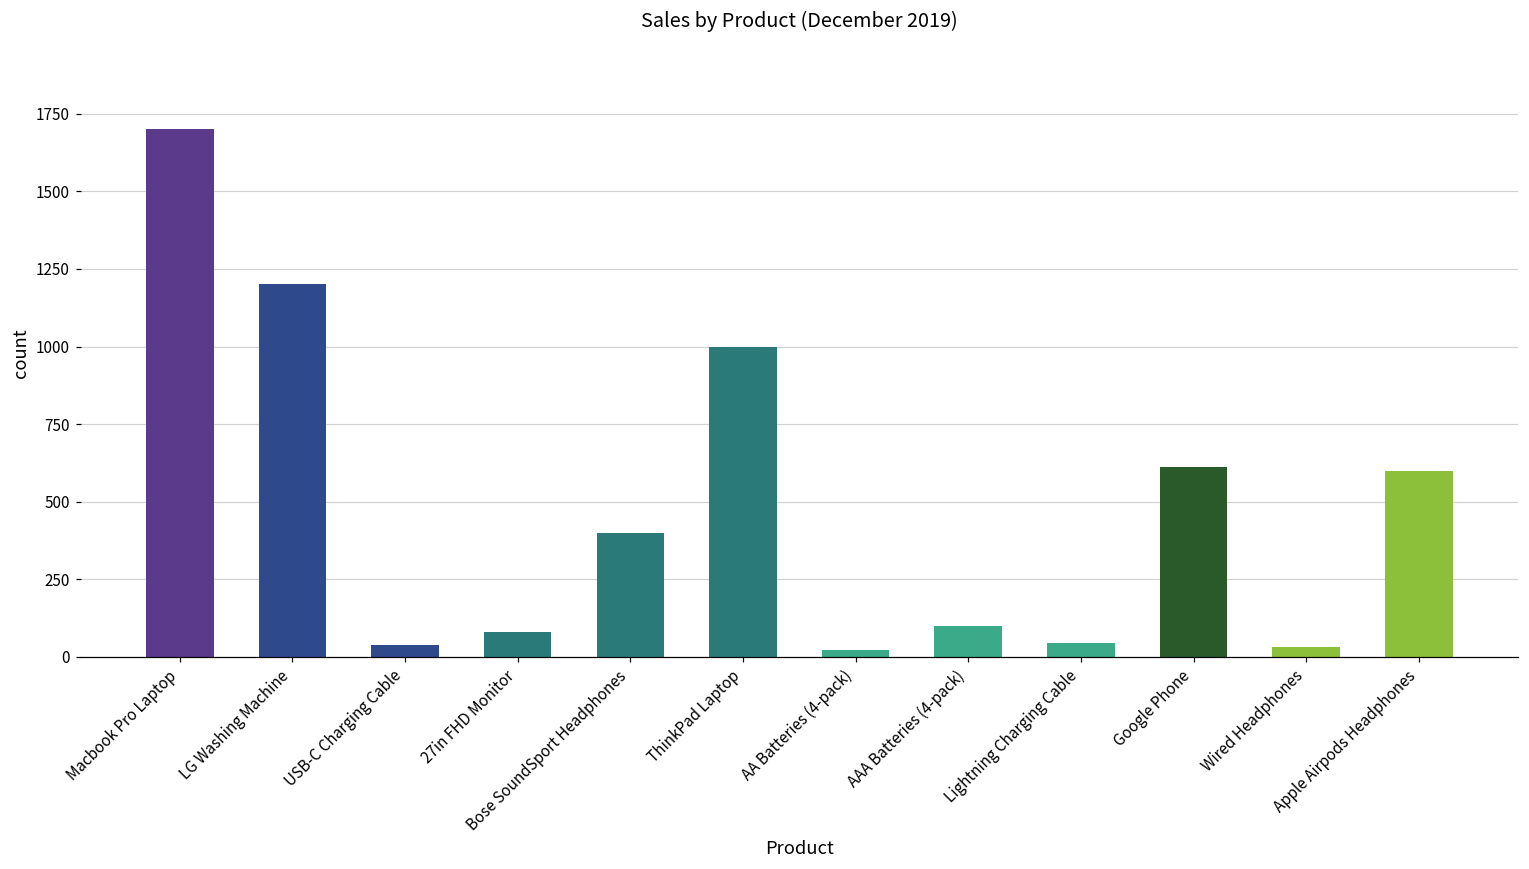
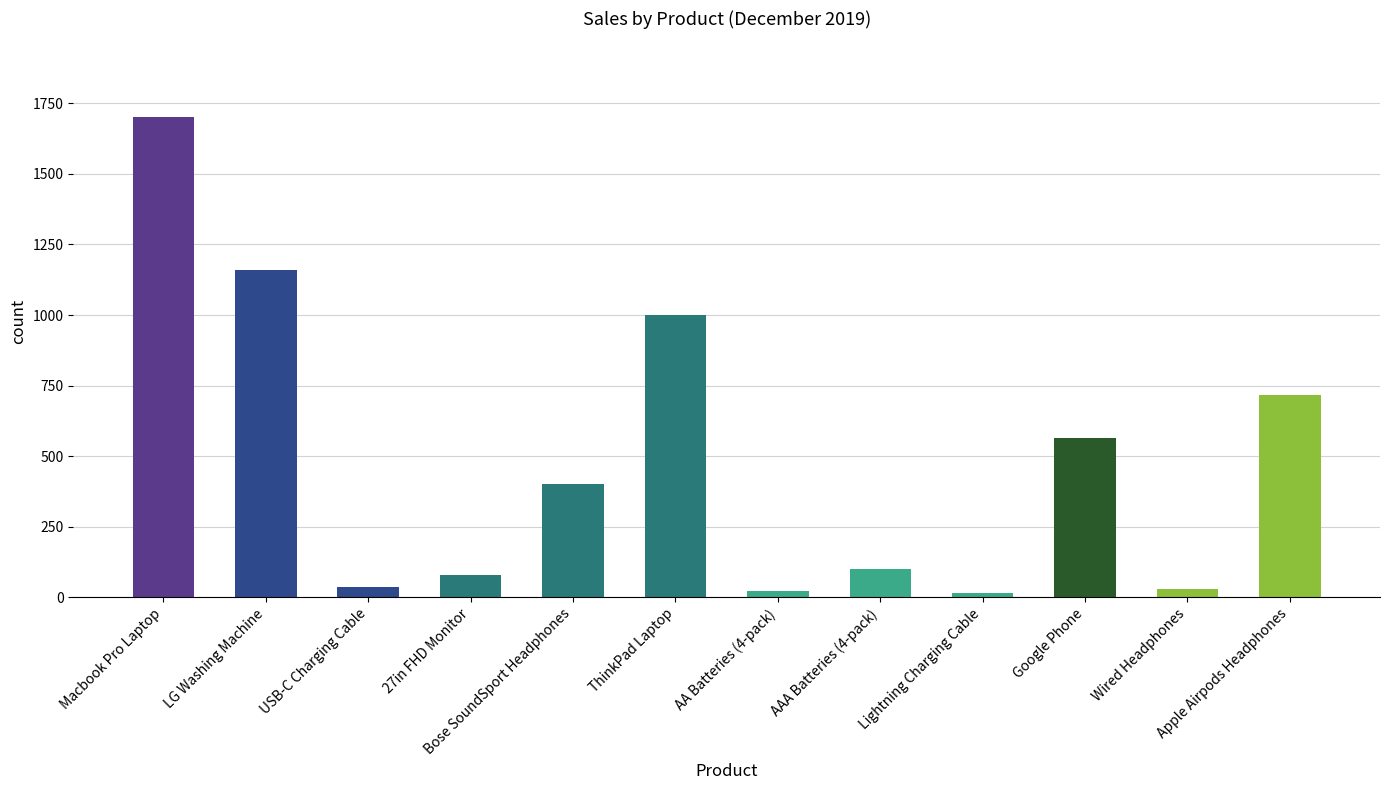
LG Washing Machine: 1200 -> 1160
Lightning Charging Cable: 40 -> 20
Google Phone: 610 -> 560
Apple Airpods Headphones: 600 -> 720
